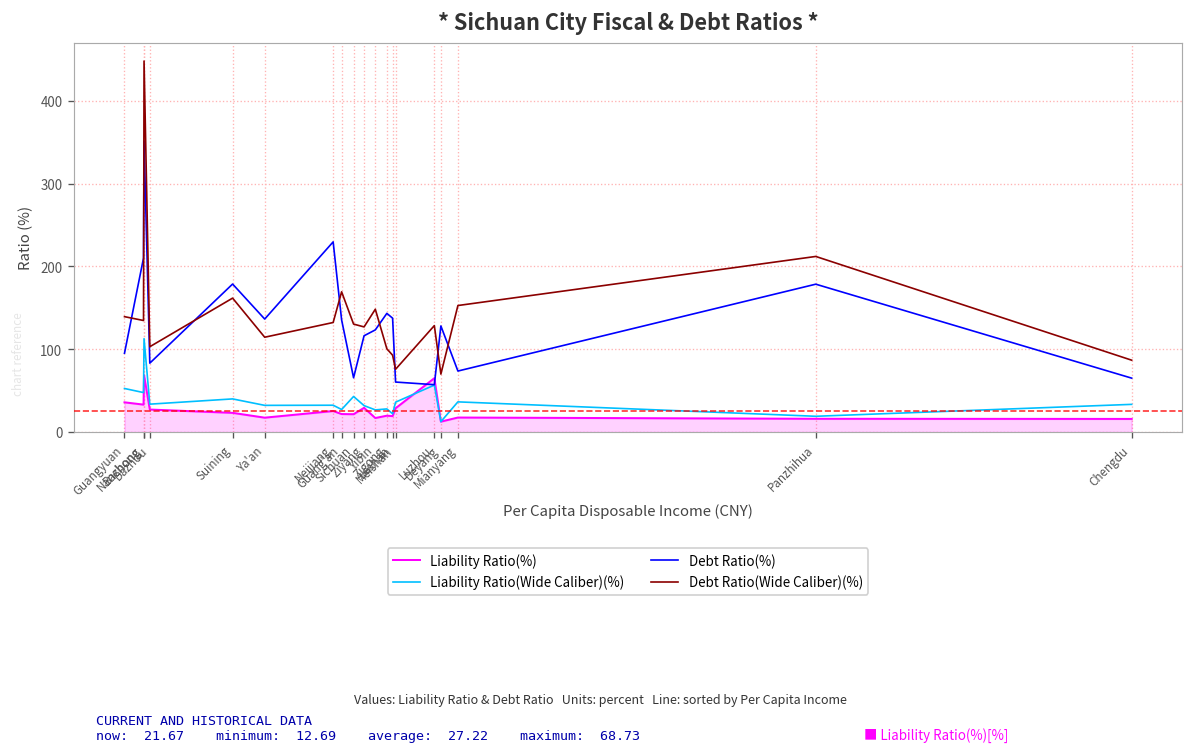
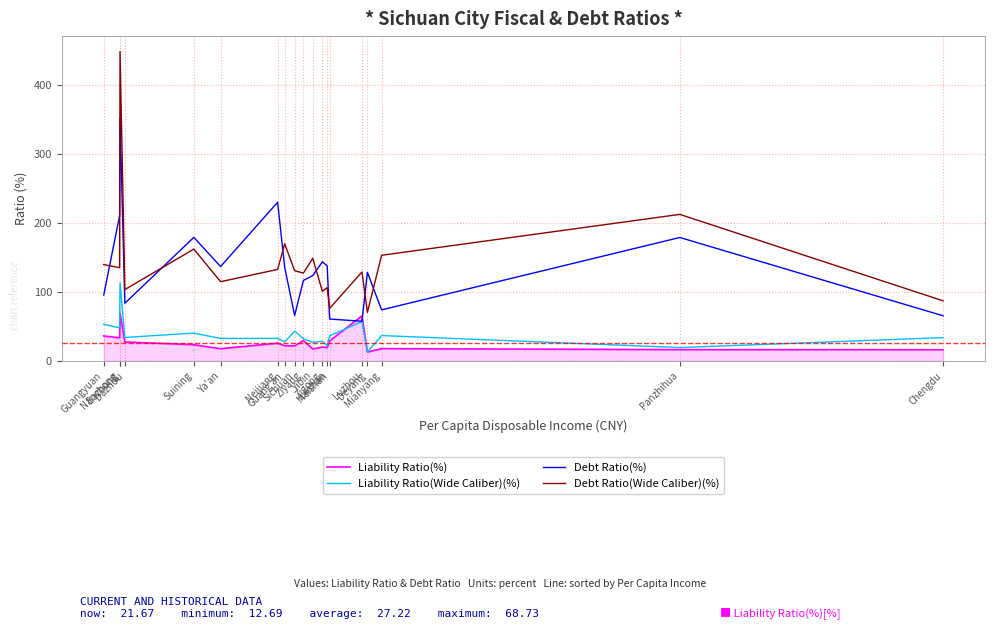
Debt Ratio(Wide Caliber)(%), Leshan: 90 -> 110
